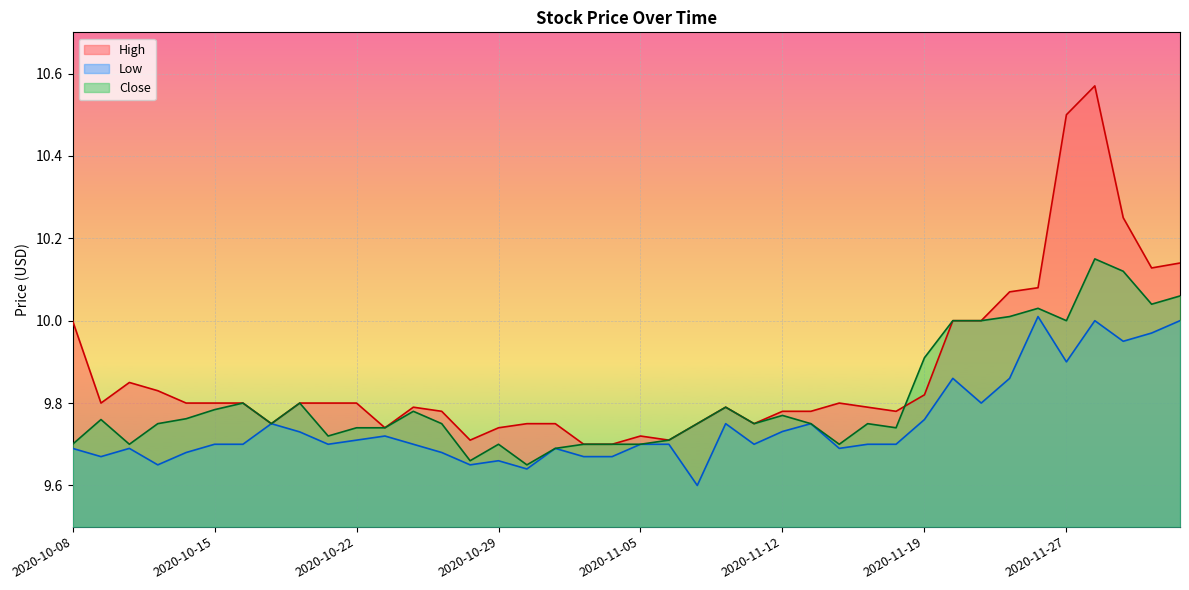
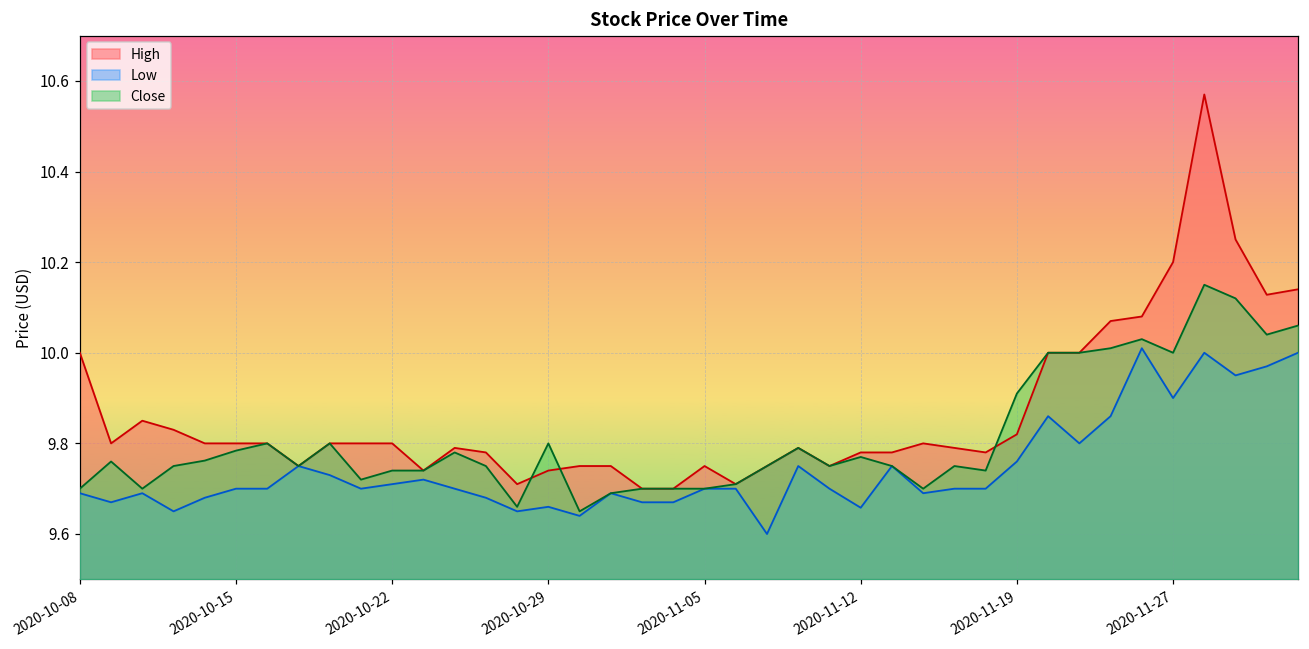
Close, 2020-10-29: 9.7 -> 9.8
High, 2020-11-05: 9.72 -> 9.75
Low, 2020-11-12: 9.73 -> 9.66
High, 2020-11-27: 10.5 -> 10.2
